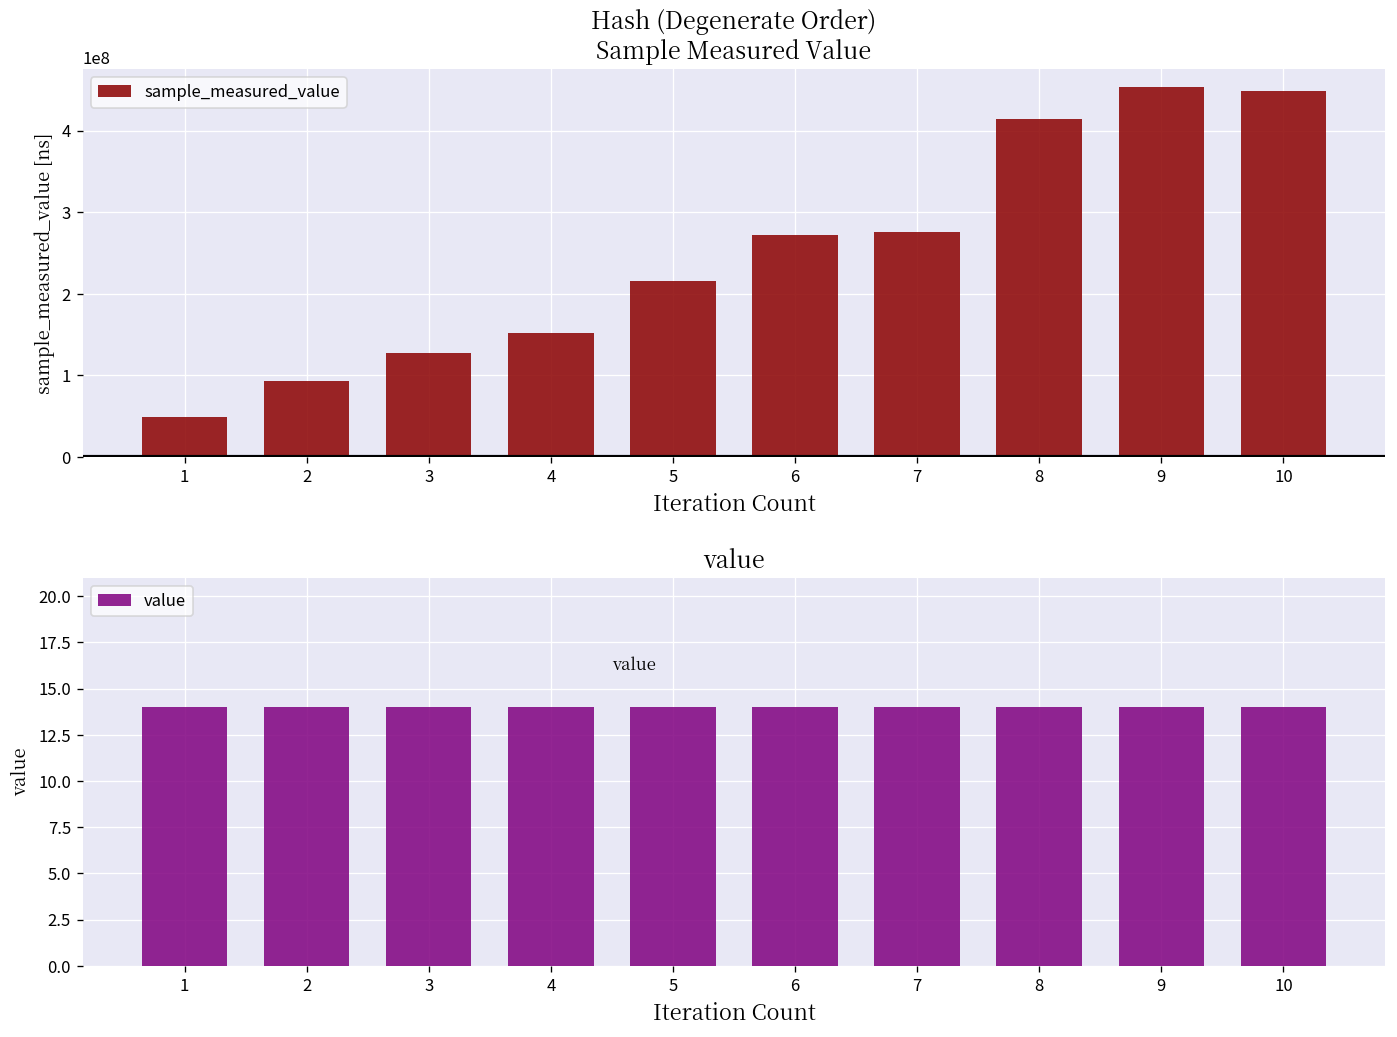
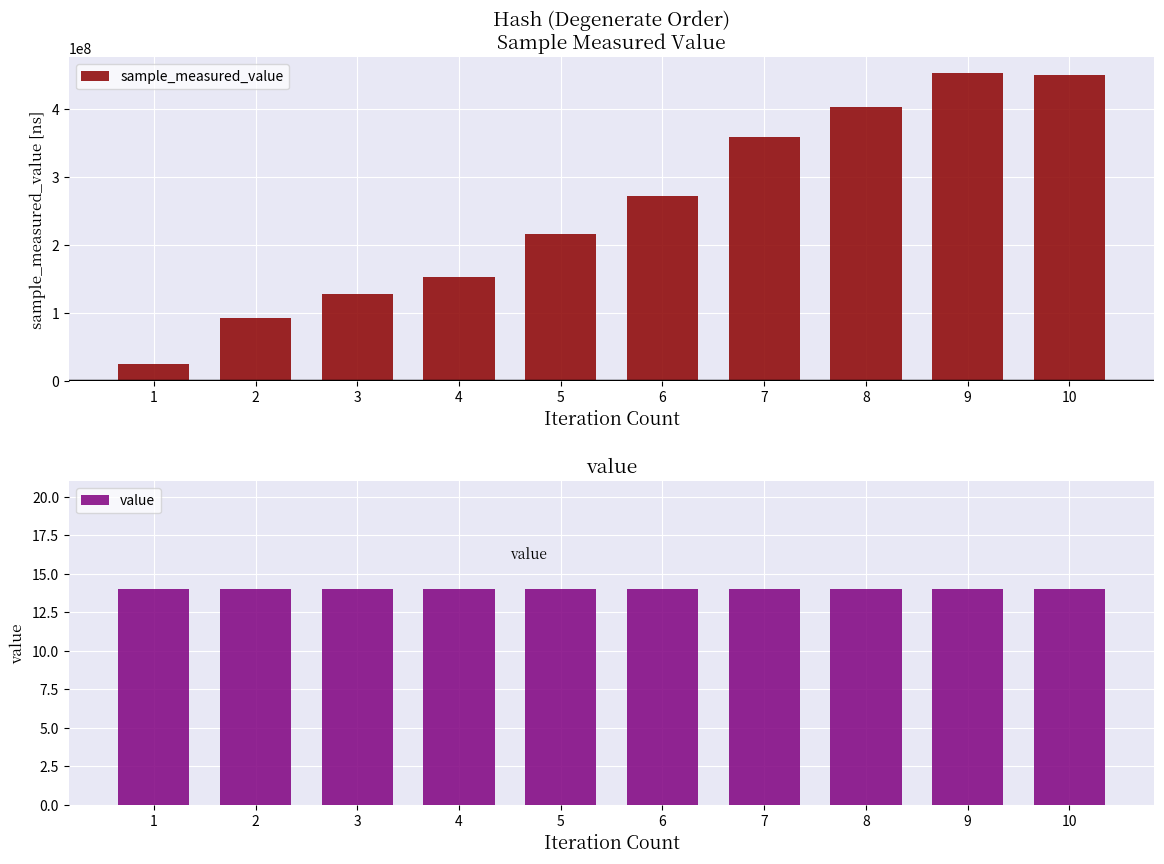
Hash (Degenerate Order) Sample Measured Value, 1: 50000000 -> 30000000
Hash (Degenerate Order) Sample Measured Value, 7: 280000000 -> 360000000
Hash (Degenerate Order) Sample Measured Value, 8: 410000000 -> 400000000
